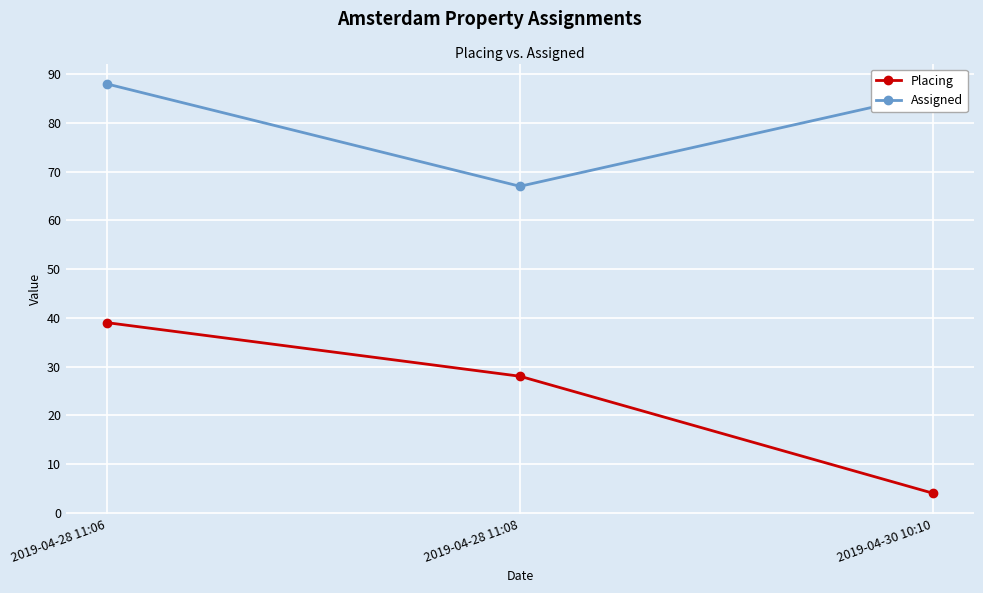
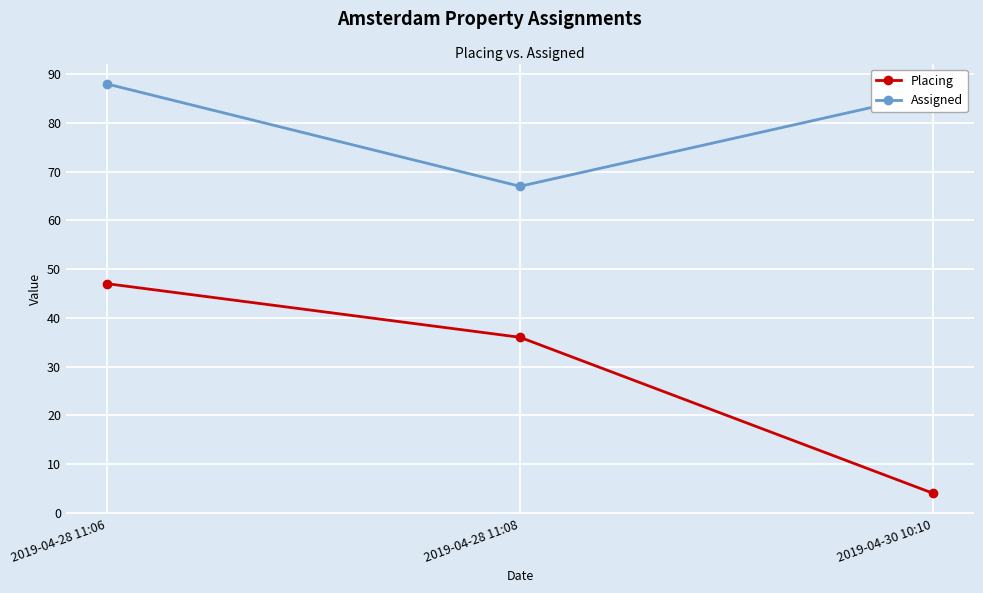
Placing, 2019-04-28 11:06: 39 -> 47
Placing, 2019-04-28 11:08: 28 -> 36
